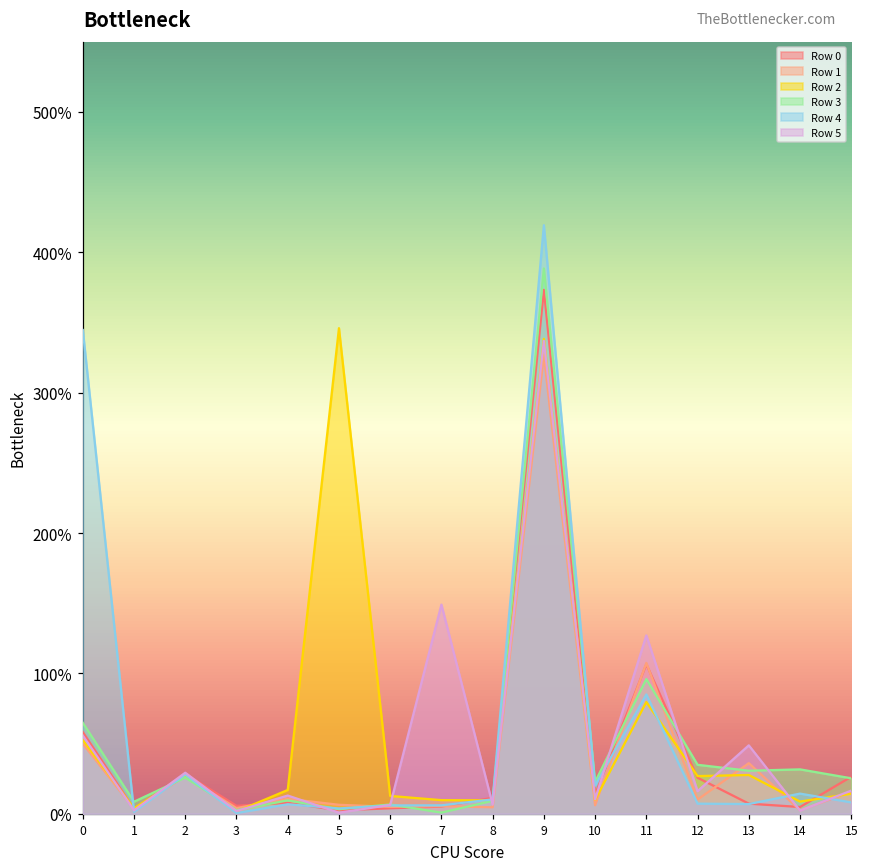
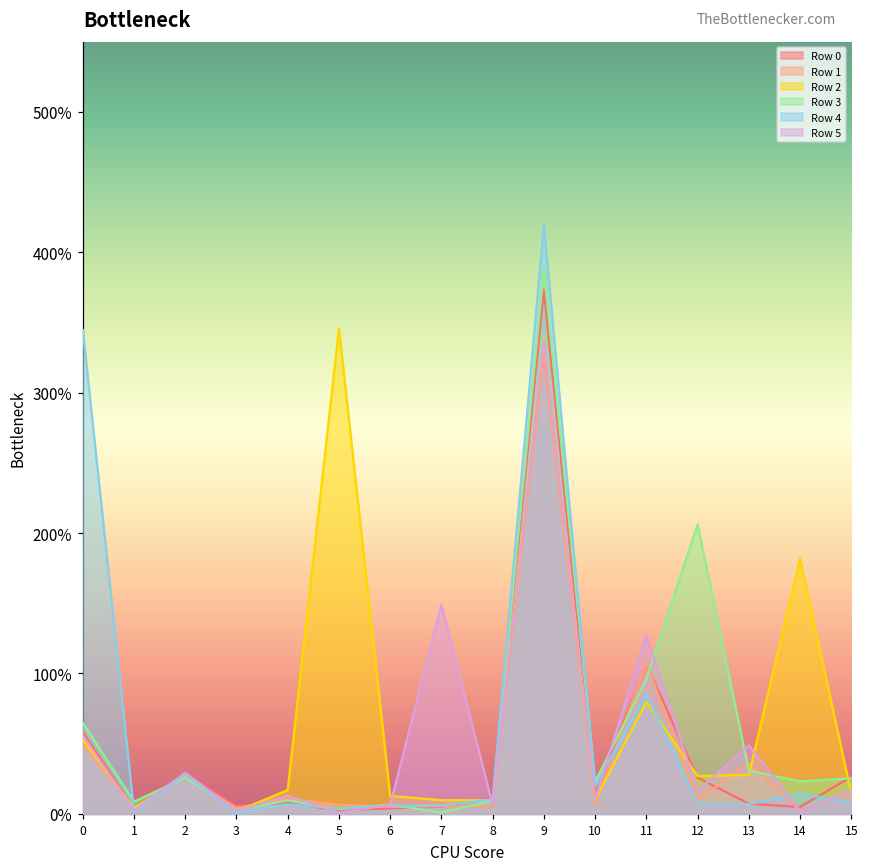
Row 3, 12: 35% -> 206%
Row 2, 14: 9% -> 182%
Row 3, 14: 32% -> 23%
